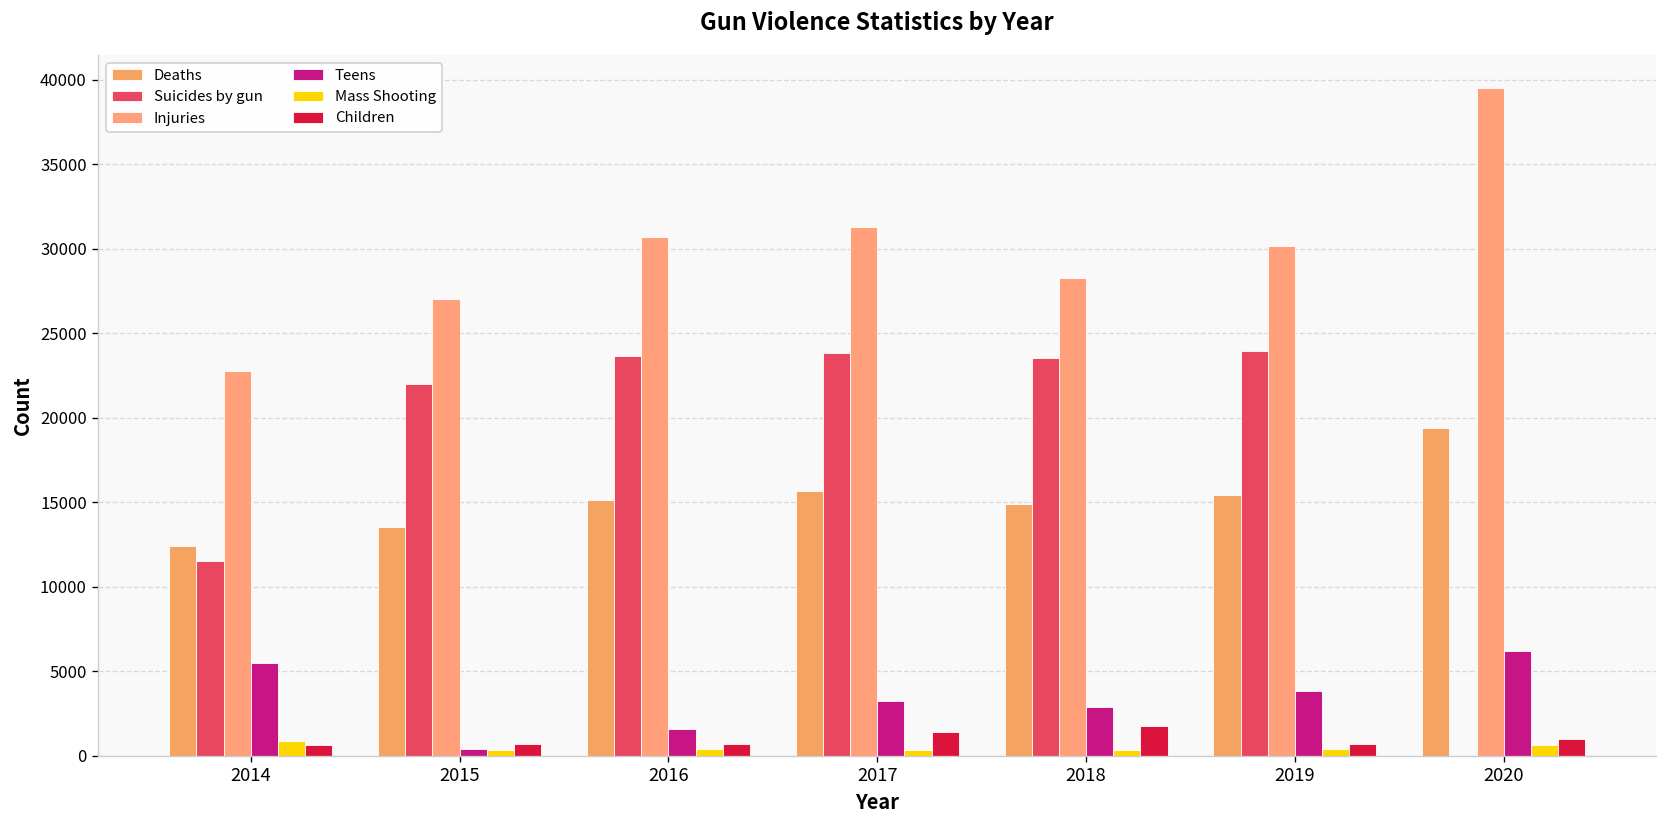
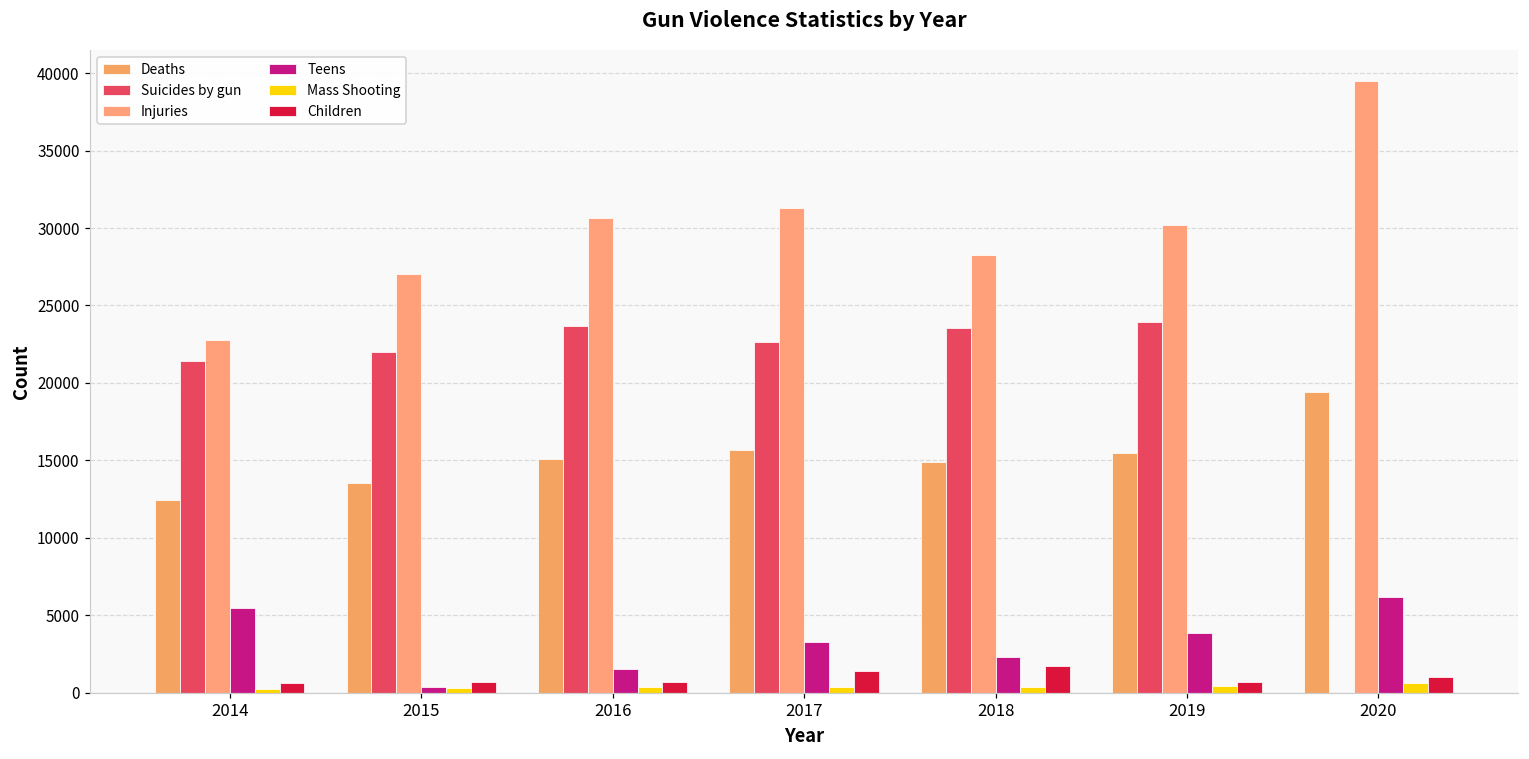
Suicides by gun, 2014: 11500 -> 21400
Mass Shooting, 2014: 900 -> 300
Suicides by gun, 2017: 23900 -> 22600
Teens, 2018: 2900 -> 2300
